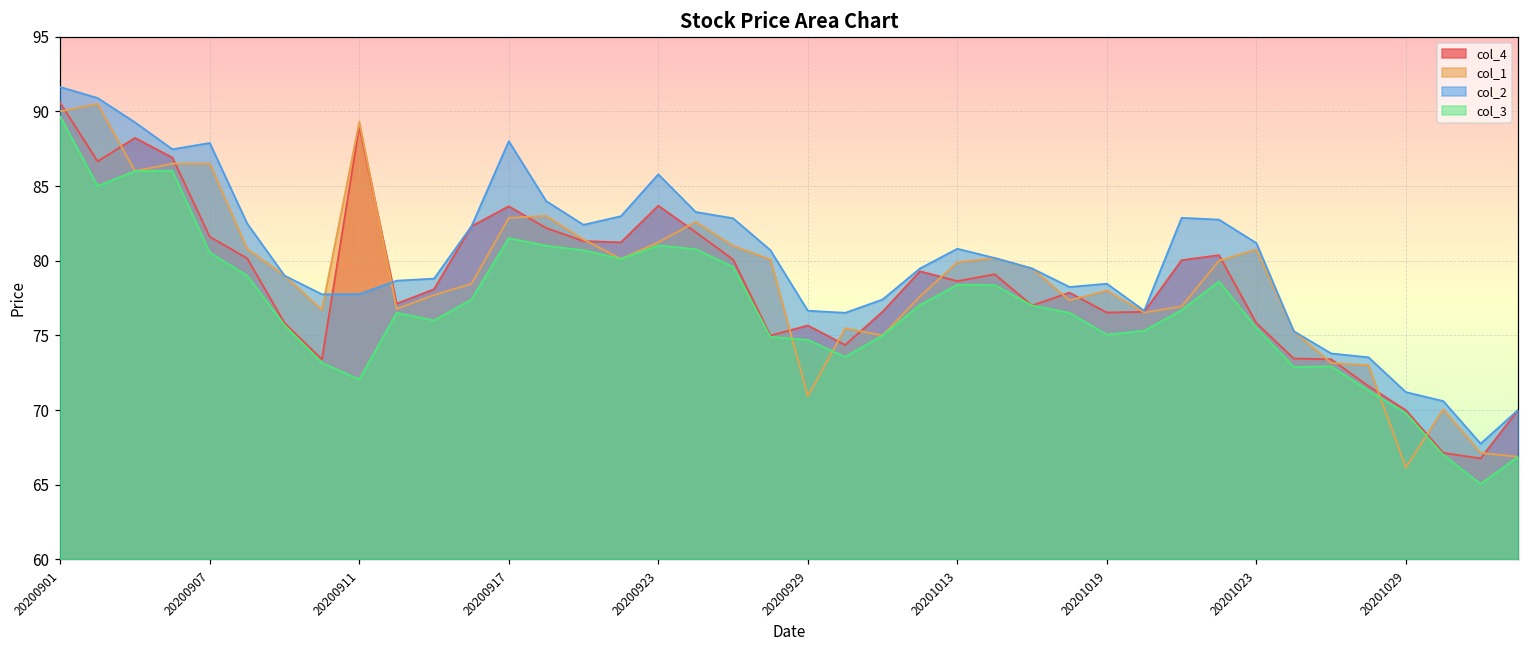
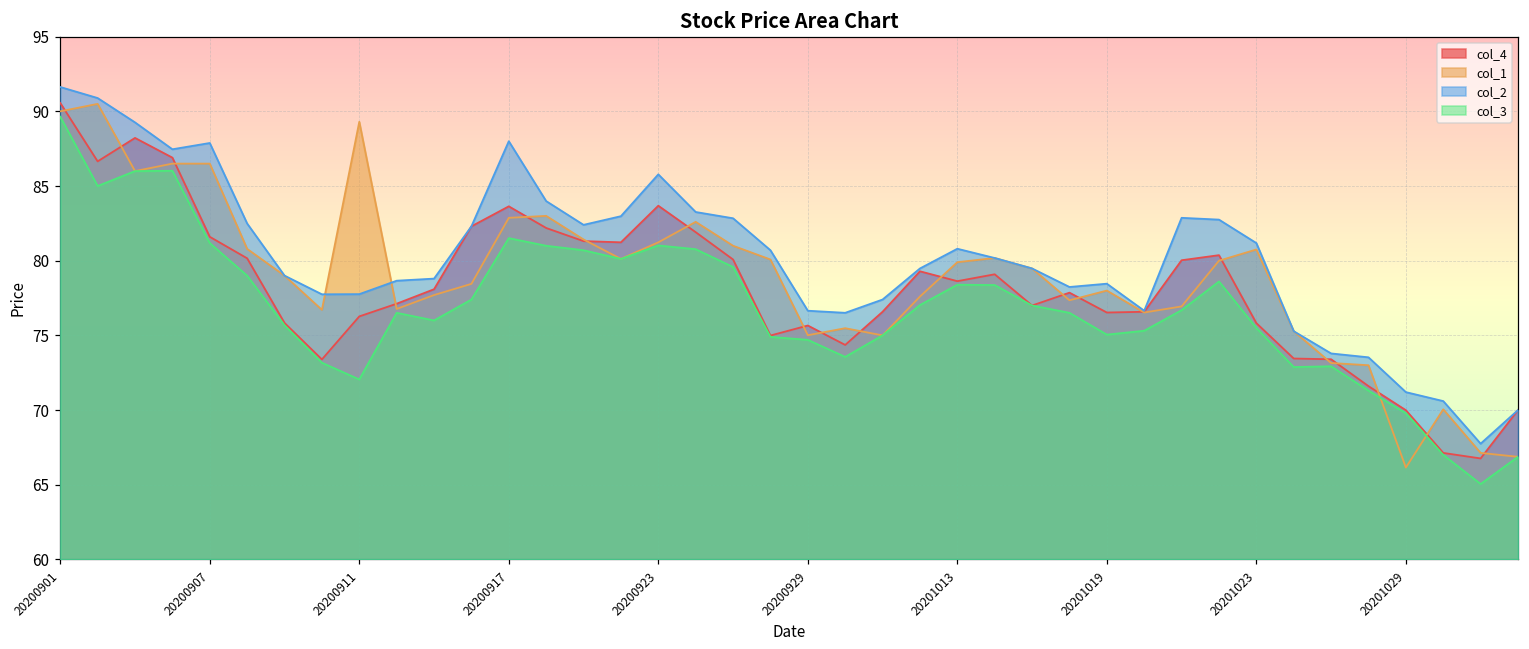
col_3, 20200907: 80.5 -> 81.2
col_4, 20200911: 89.0 -> 76.3
col_1, 20200929: 70.9 -> 75.0
